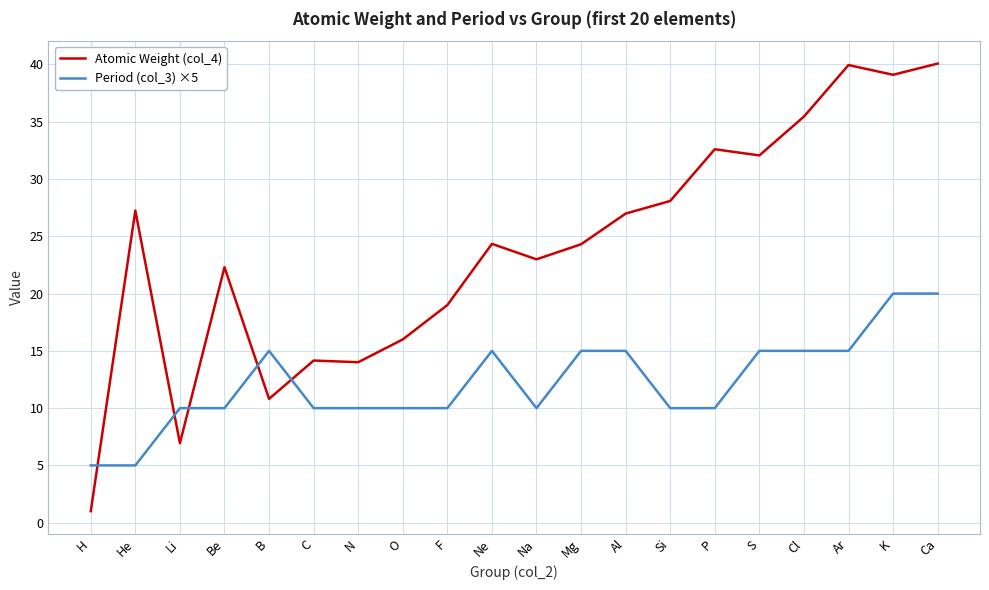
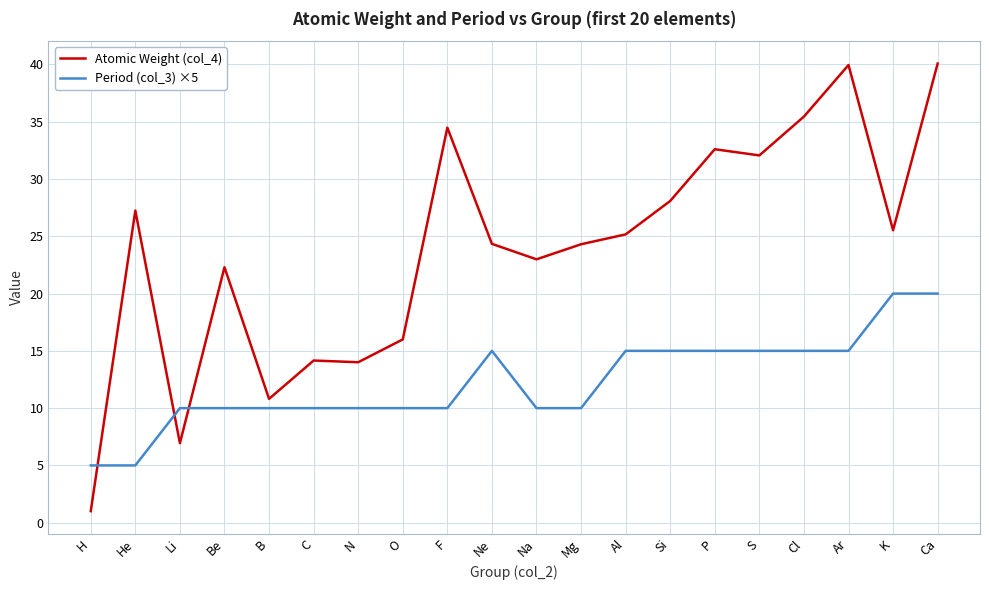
Period (col_3) ×5, B: 15.0 -> 10.0
Atomic Weight (col_4), F: 19.0 -> 34.5
Period (col_3) ×5, Mg: 15.0 -> 10.0
Atomic Weight (col_4), Al: 27.0 -> 25.2
Period (col_3) ×5, Si: 10.0 -> 15.0
Period (col_3) ×5, P: 10.0 -> 15.0
Atomic Weight (col_4), K: 39.1 -> 25.5
